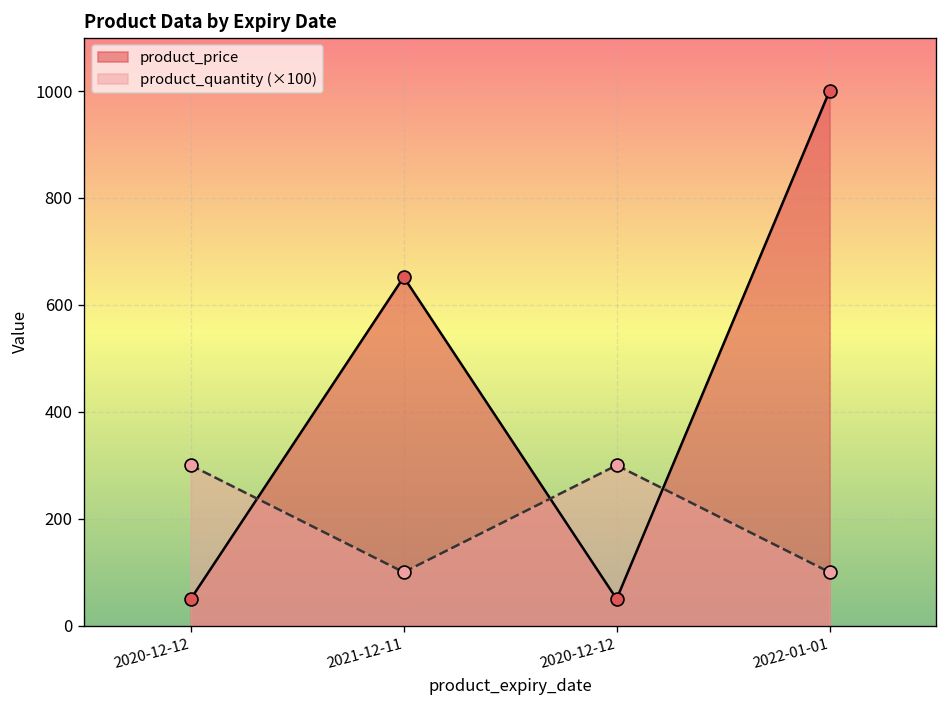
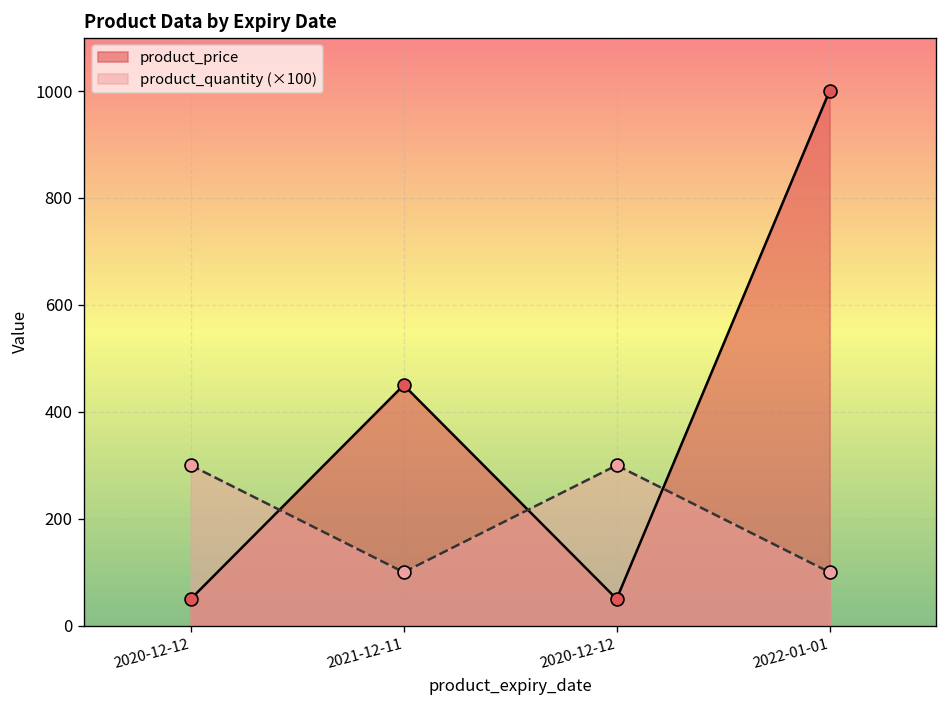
product_price, 2021-12-11: 650 -> 450
